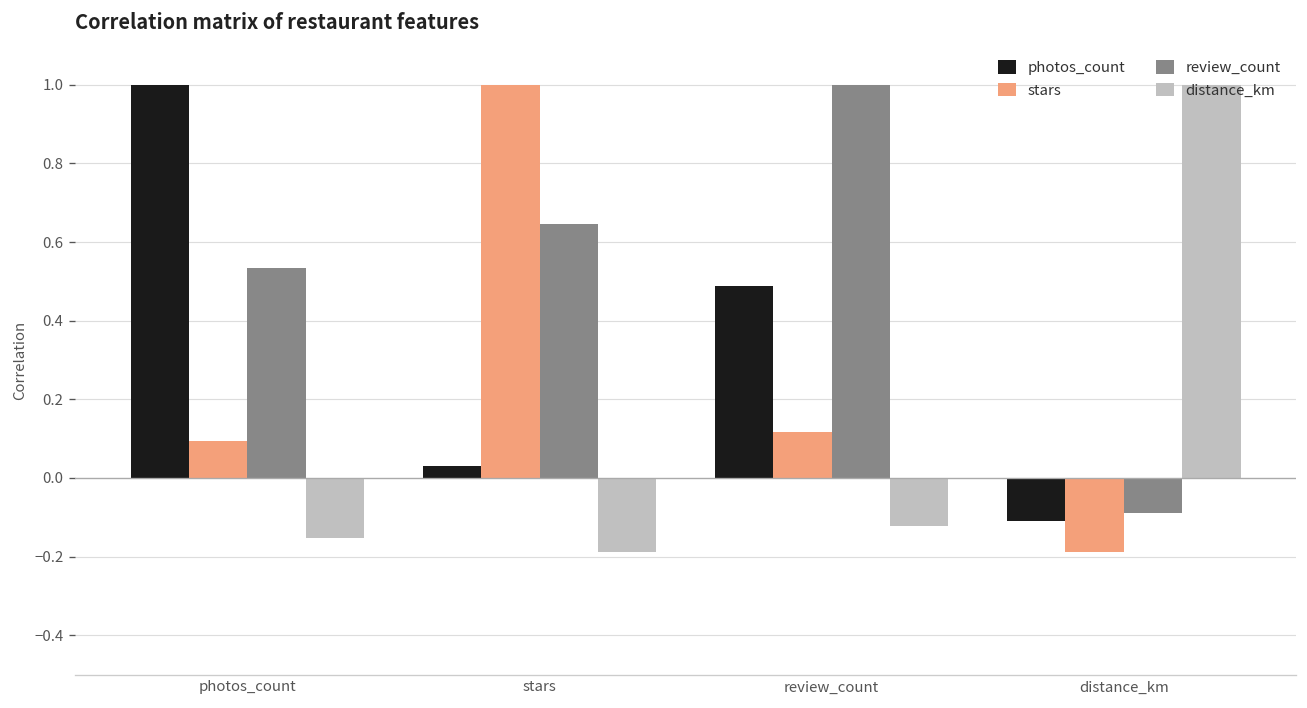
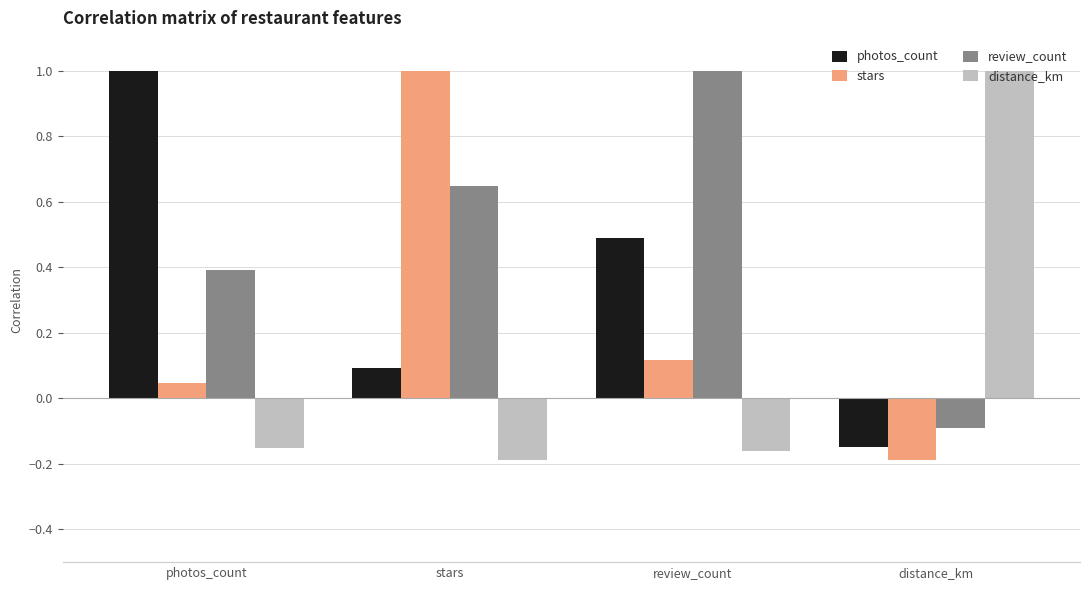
stars, photos_count: 0.09 -> 0.05
review_count, photos_count: 0.53 -> 0.39
photos_count, stars: 0.03 -> 0.09
distance_km, review_count: -0.12 -> -0.16
photos_count, distance_km: -0.11 -> -0.15
